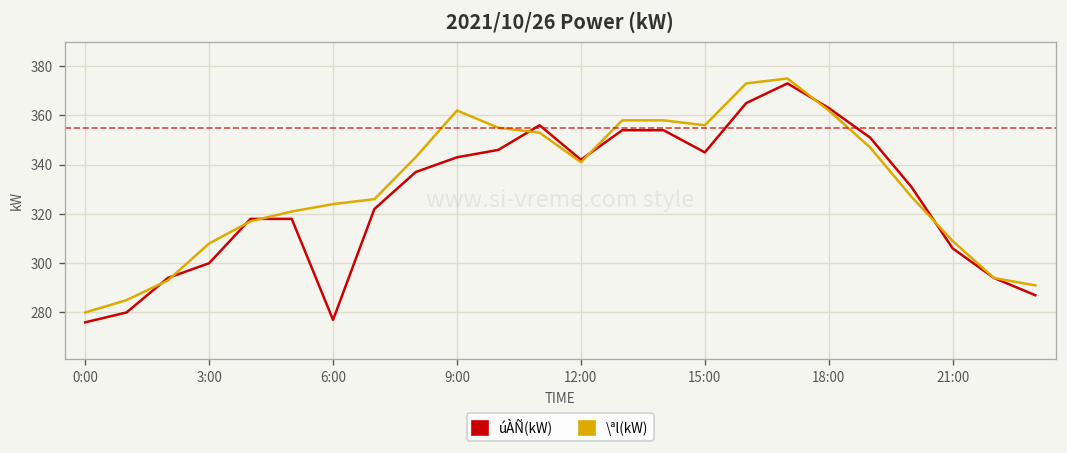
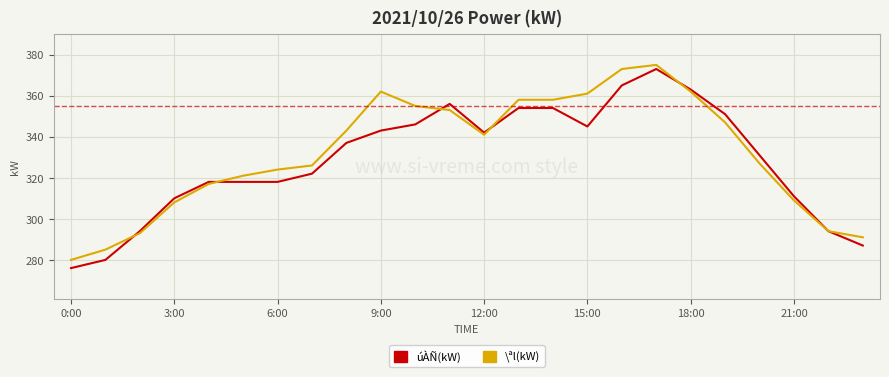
úÀÑ(kW), 3:00: 300 -> 310
úÀÑ(kW), 6:00: 277 -> 318
\ªl(kW), 15:00: 356 -> 361
úÀÑ(kW), 21:00: 306 -> 311
